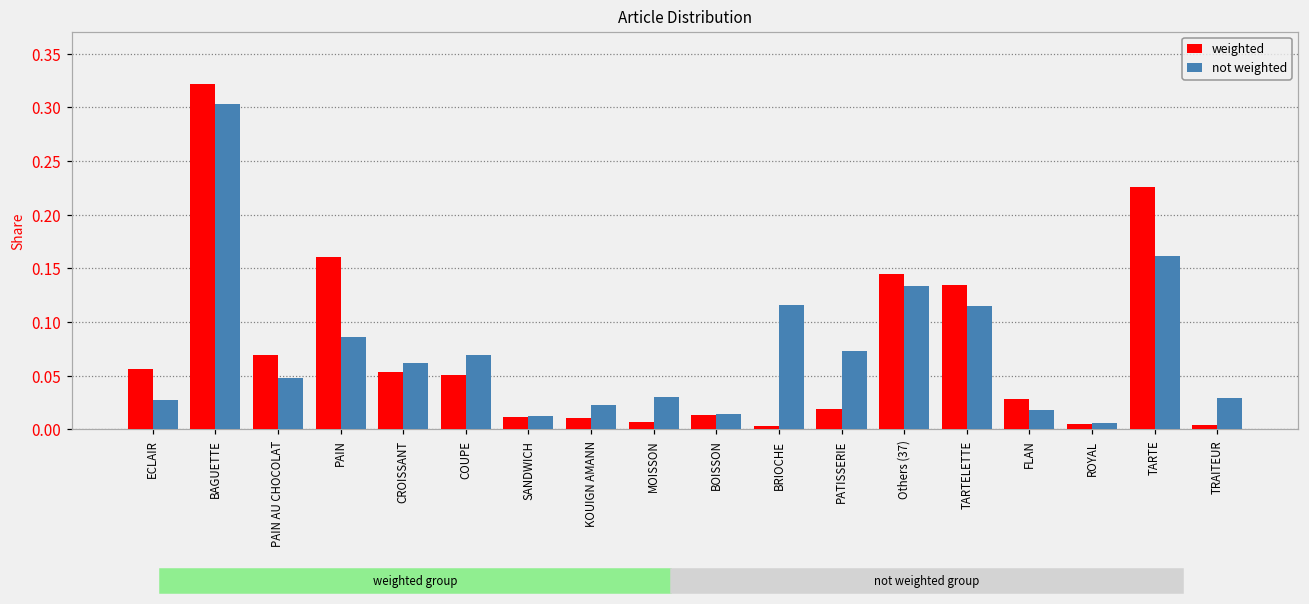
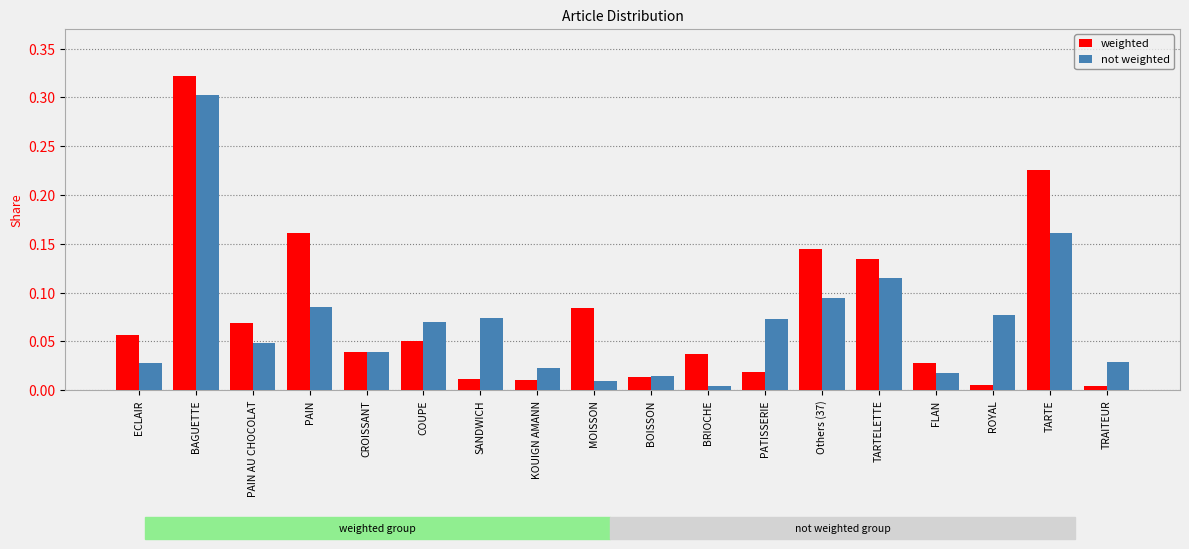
weighted, CROISSANT: 0.05 -> 0.04
not weighted, CROISSANT: 0.06 -> 0.04
not weighted, SANDWICH: 0.01 -> 0.07
weighted, MOISSON: 0.01 -> 0.08
not weighted, MOISSON: 0.03 -> 0.01
weighted, BRIOCHE: 0.00 -> 0.04
not weighted, BRIOCHE: 0.12 -> 0.00
not weighted, Others (37): 0.13 -> 0.09
not weighted, ROYAL: 0.01 -> 0.08
